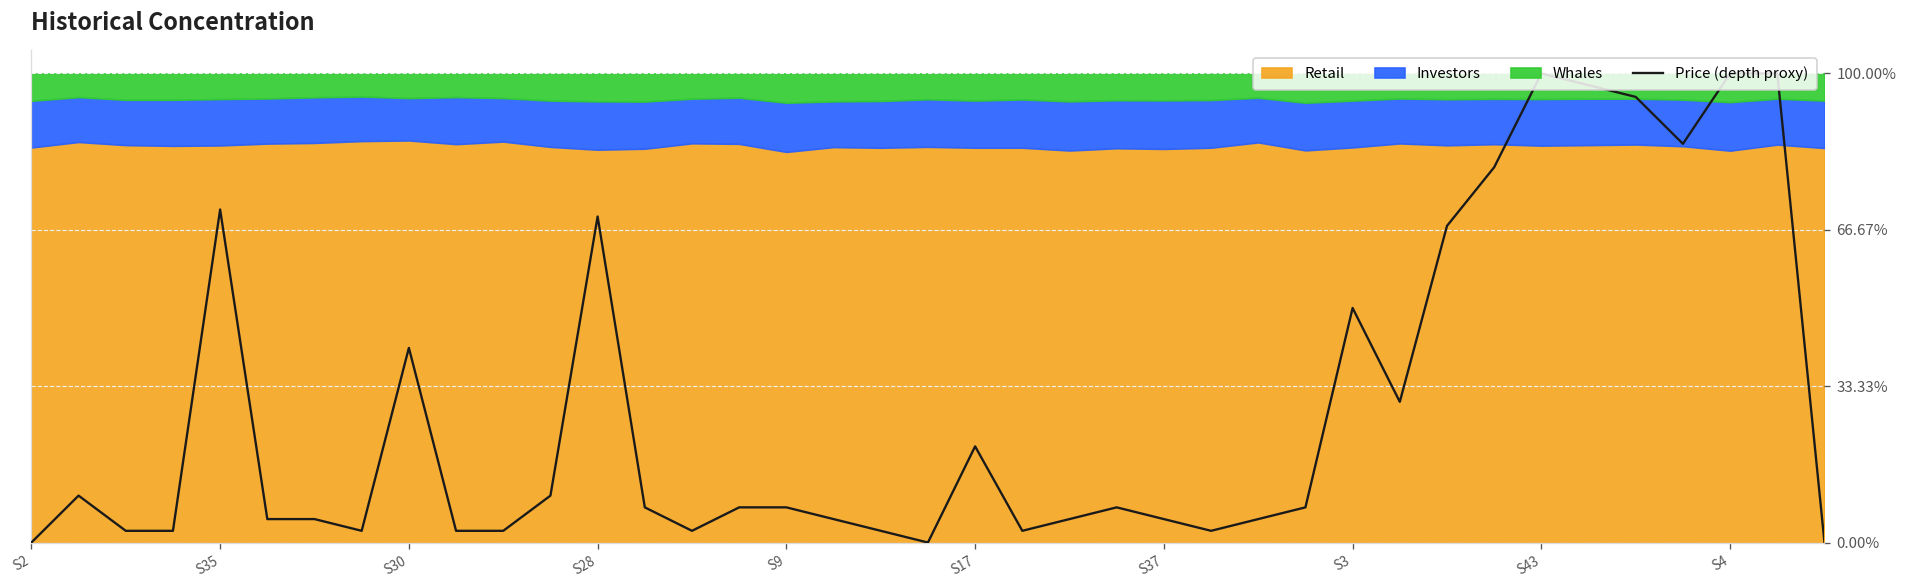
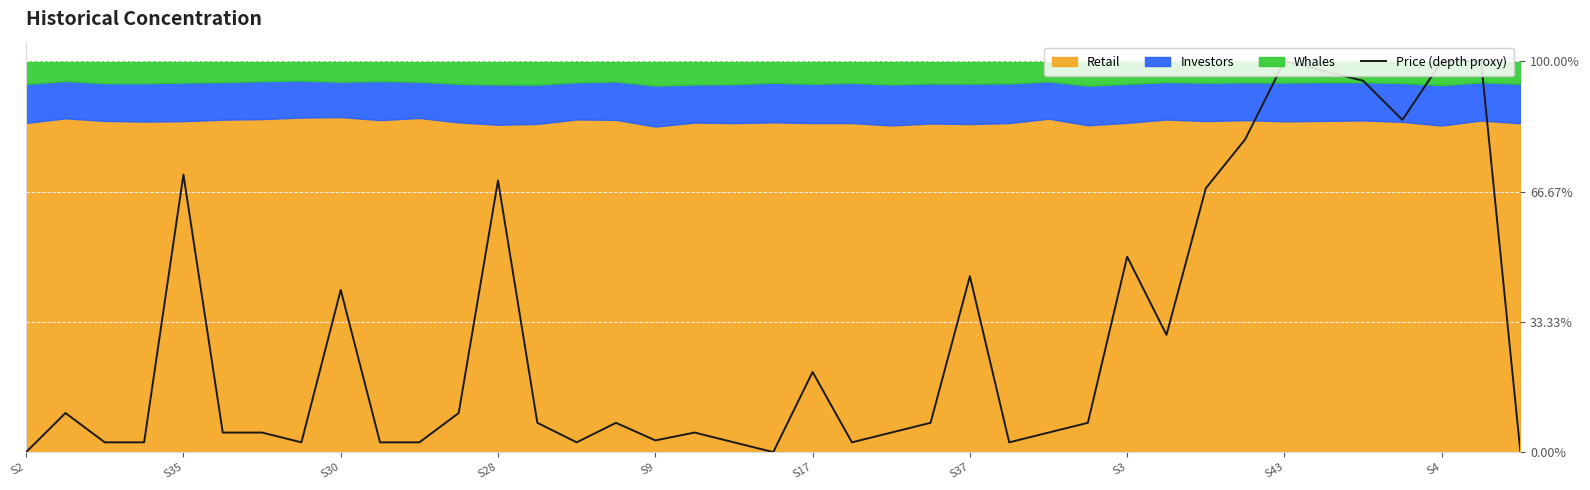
Price (depth proxy), S9: 7% -> 3%
Price (depth proxy), S37: 5% -> 45%
